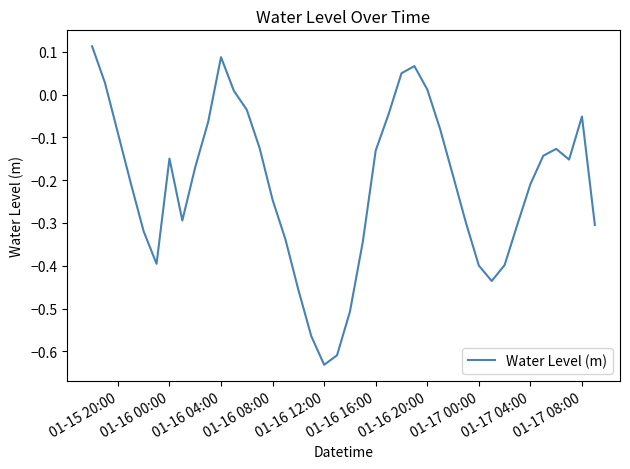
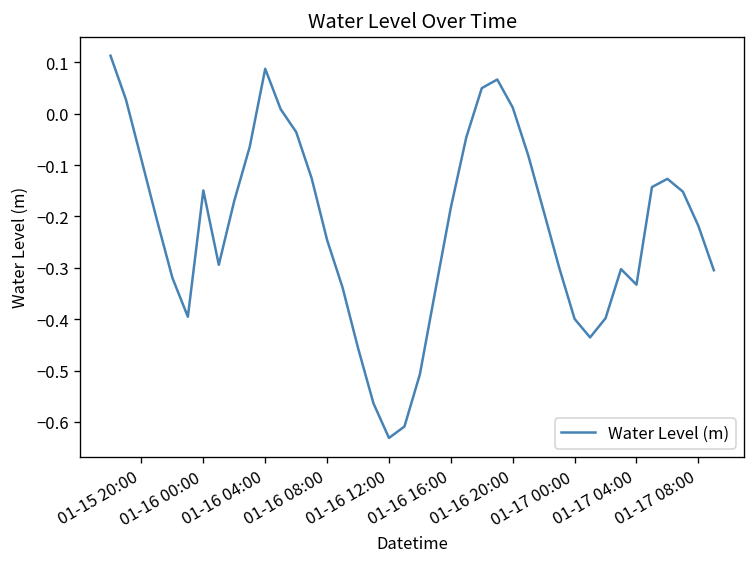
01-16 16:00: -0.13 -> -0.18
01-17 04:00: -0.21 -> -0.33
01-17 08:00: -0.05 -> -0.22
